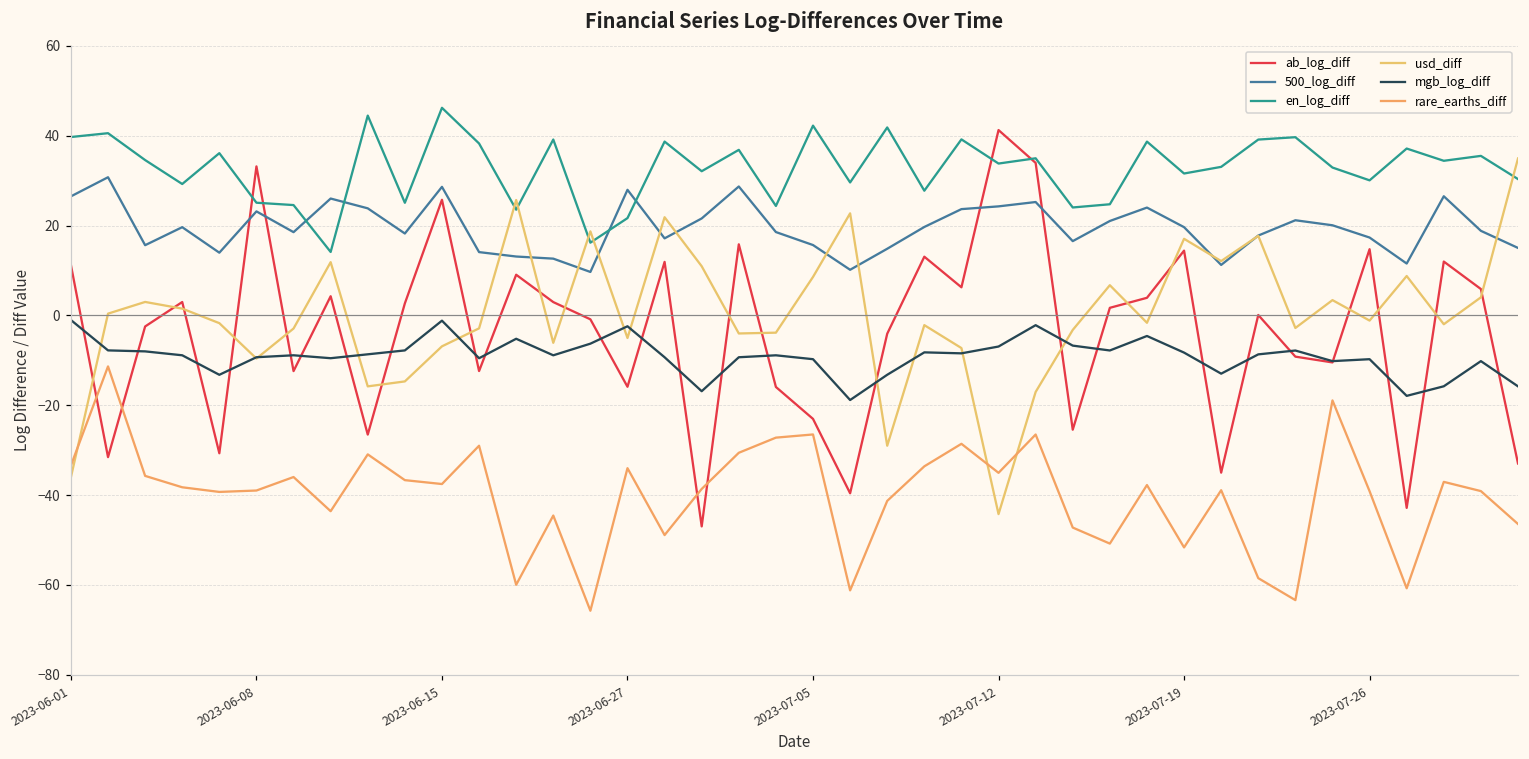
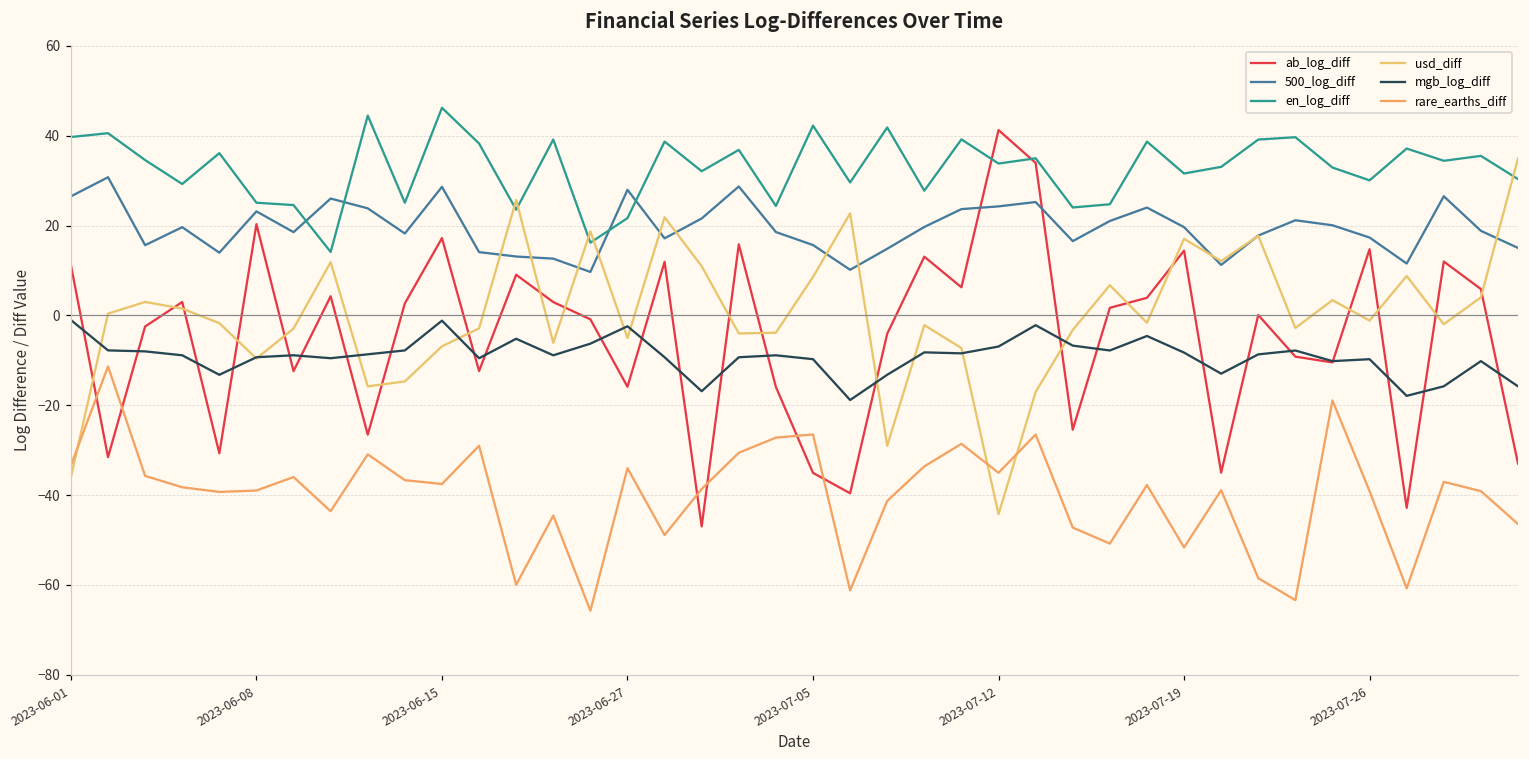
ab_log_diff, 2023-06-08: 33 -> 20
ab_log_diff, 2023-06-15: 26 -> 17
ab_log_diff, 2023-07-05: -23 -> -35
